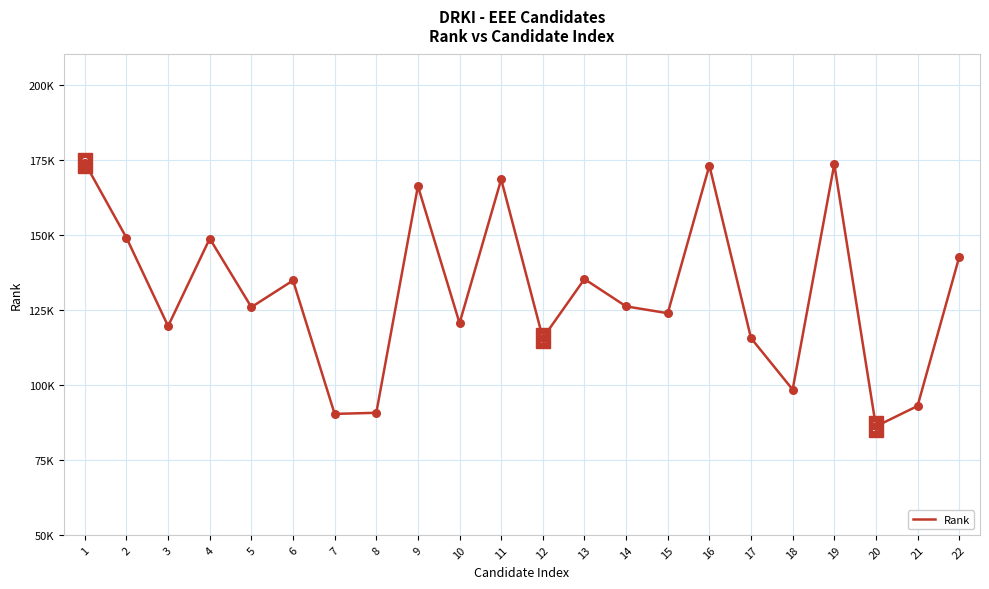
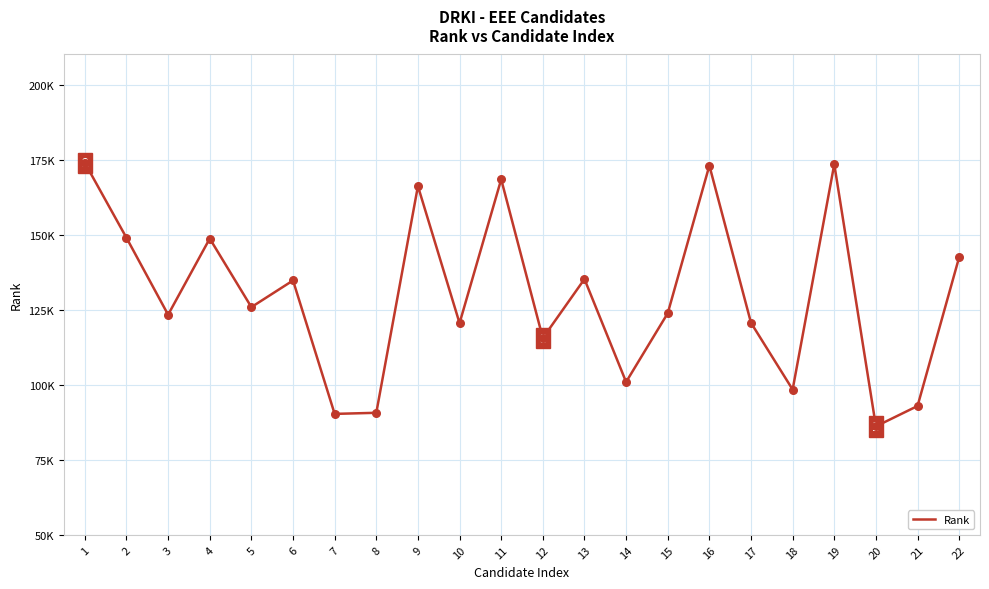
3: 120000 -> 123000
14: 126000 -> 101000
17: 116000 -> 121000
